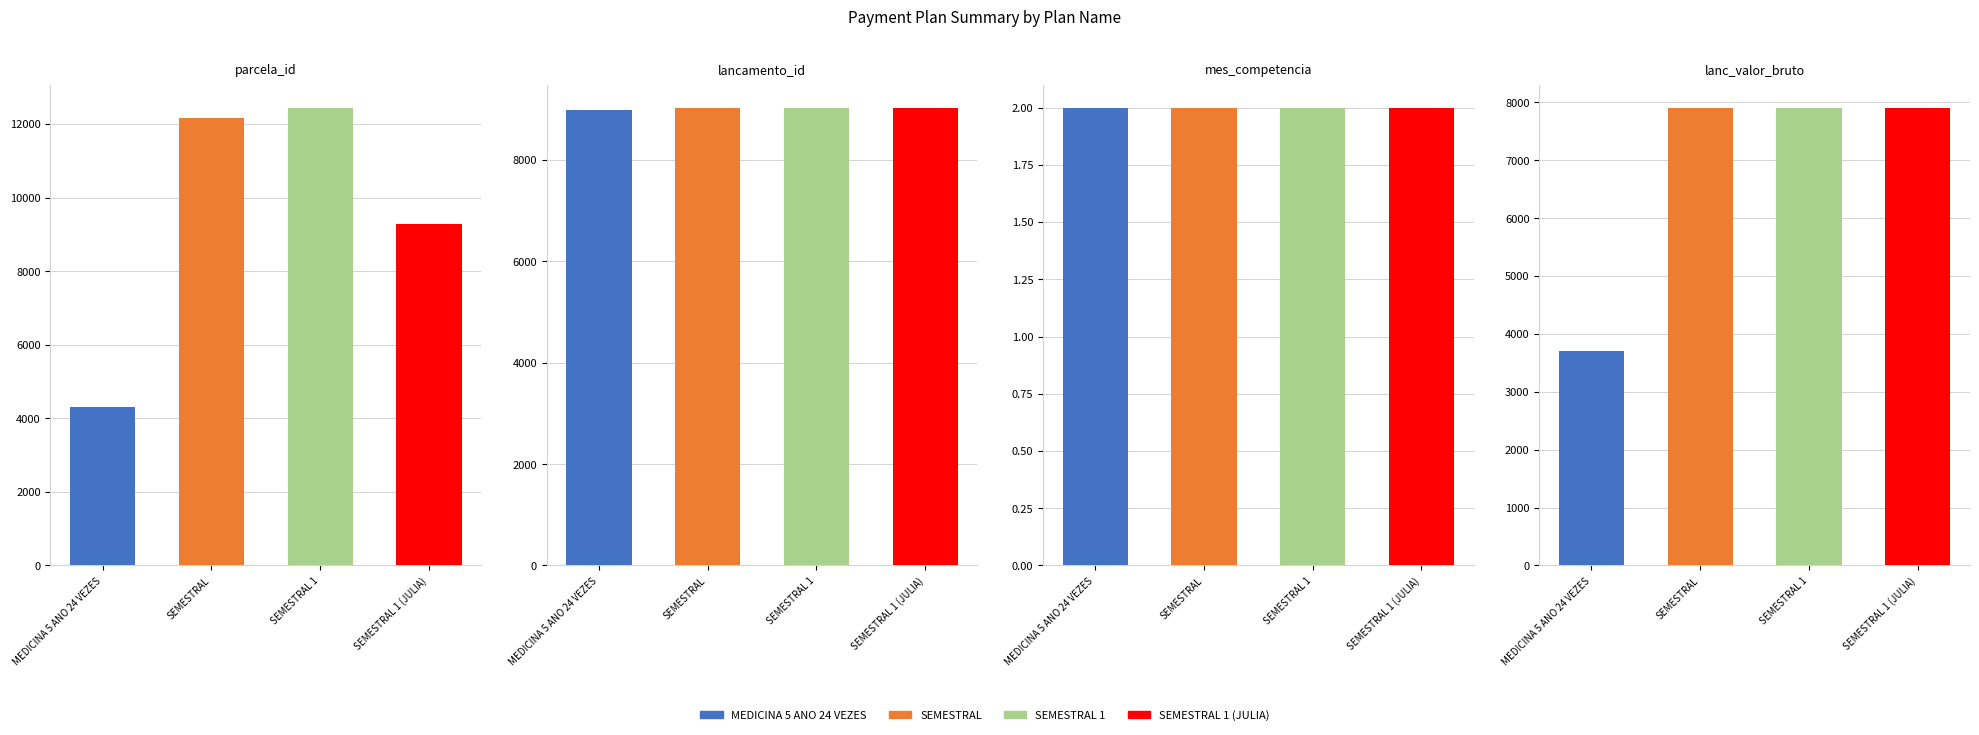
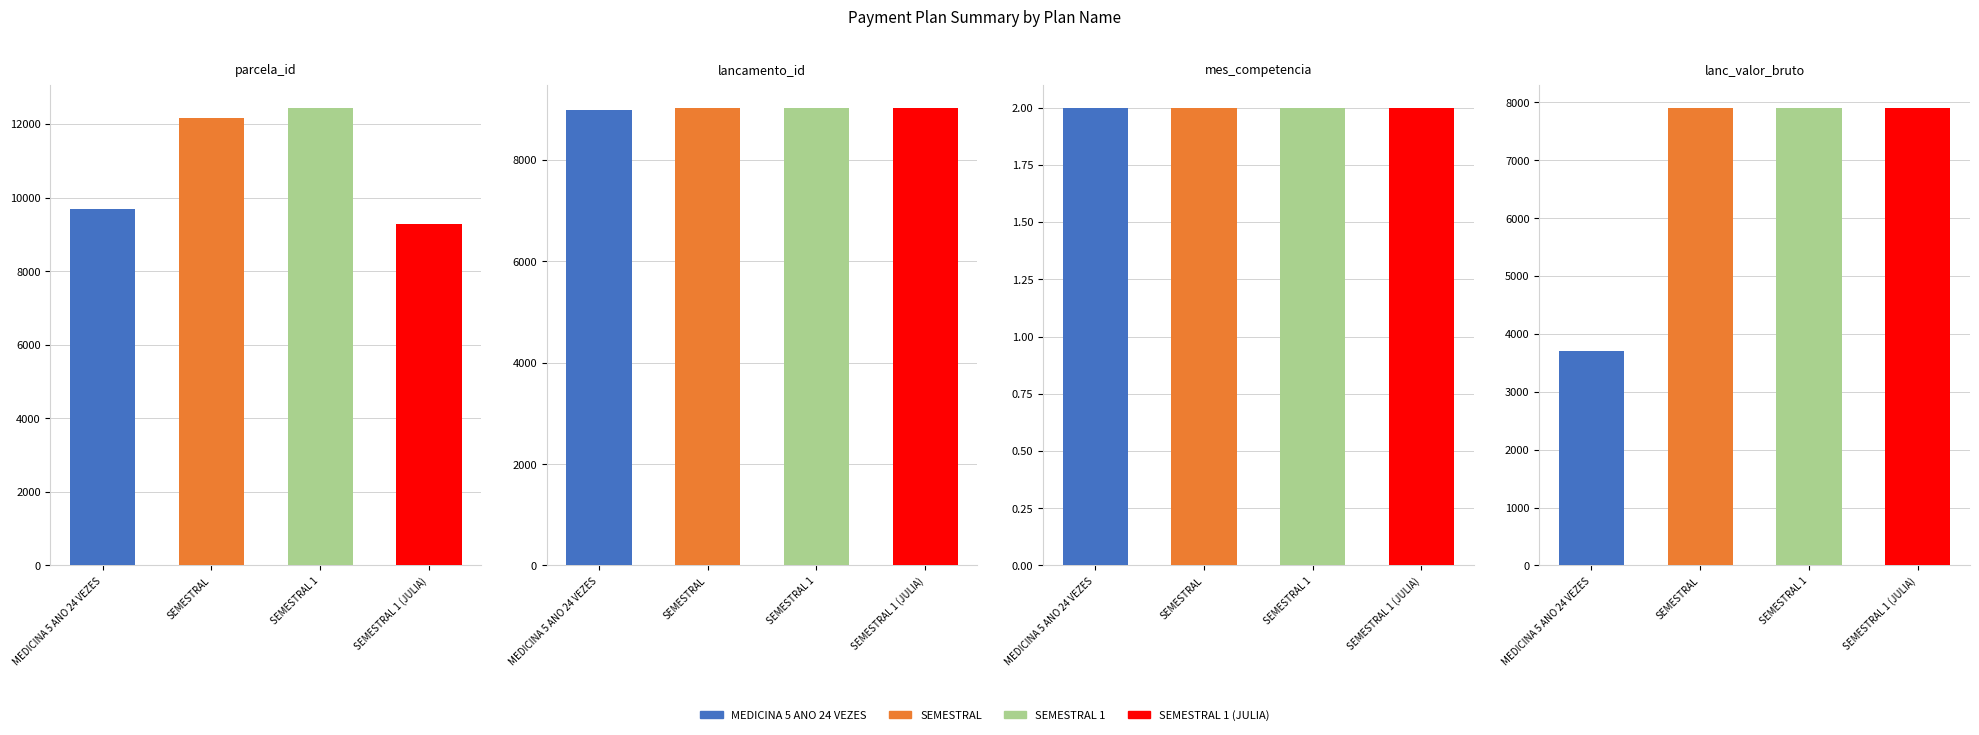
parcela_id, MEDICINA 5 ANO 24 VEZES: 4300 -> 9700
